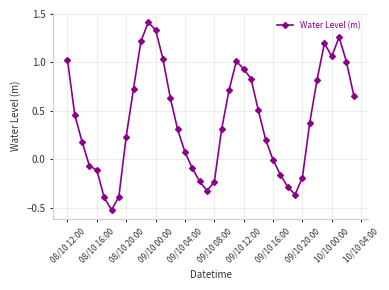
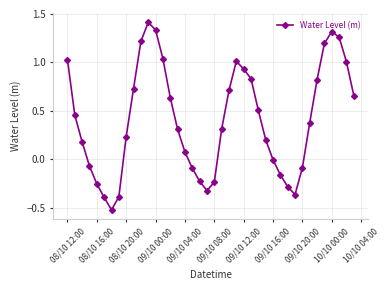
08/10 16:00: -0.1 -> -0.3
09/10 20:00: -0.2 -> -0.1
10/10 00:00: 1.1 -> 1.3
